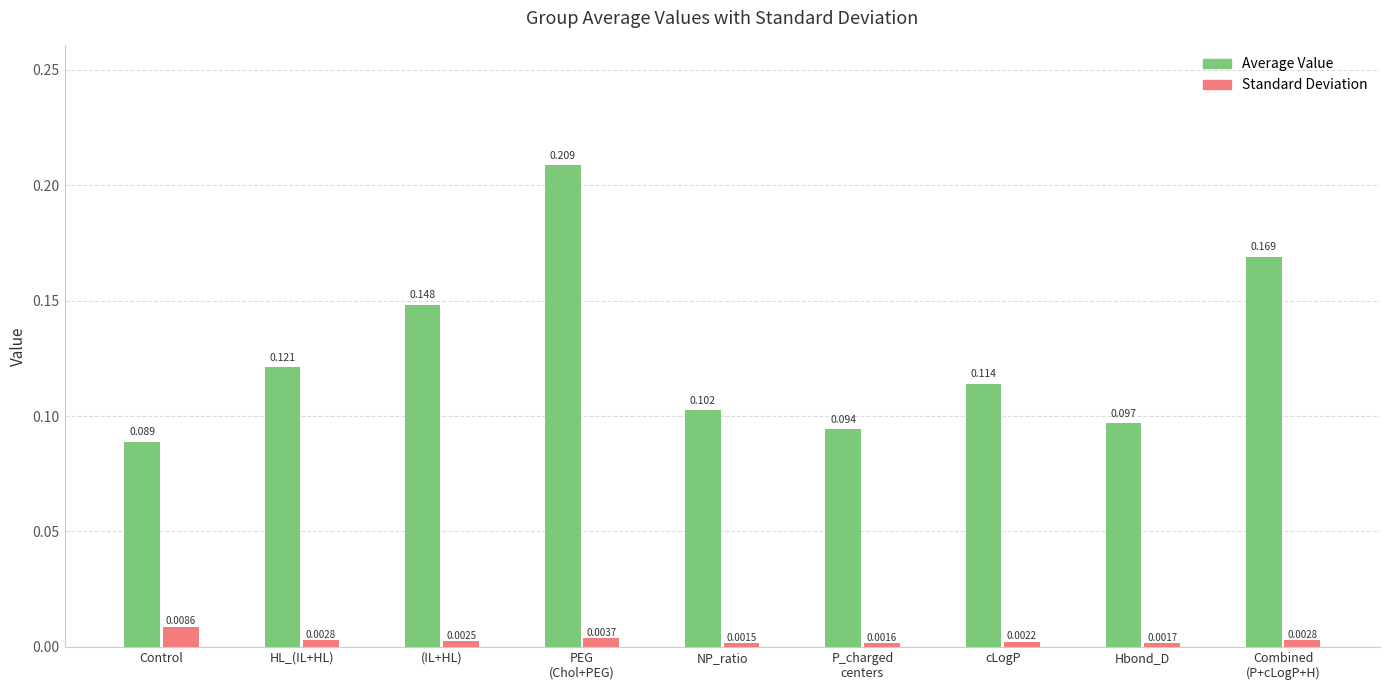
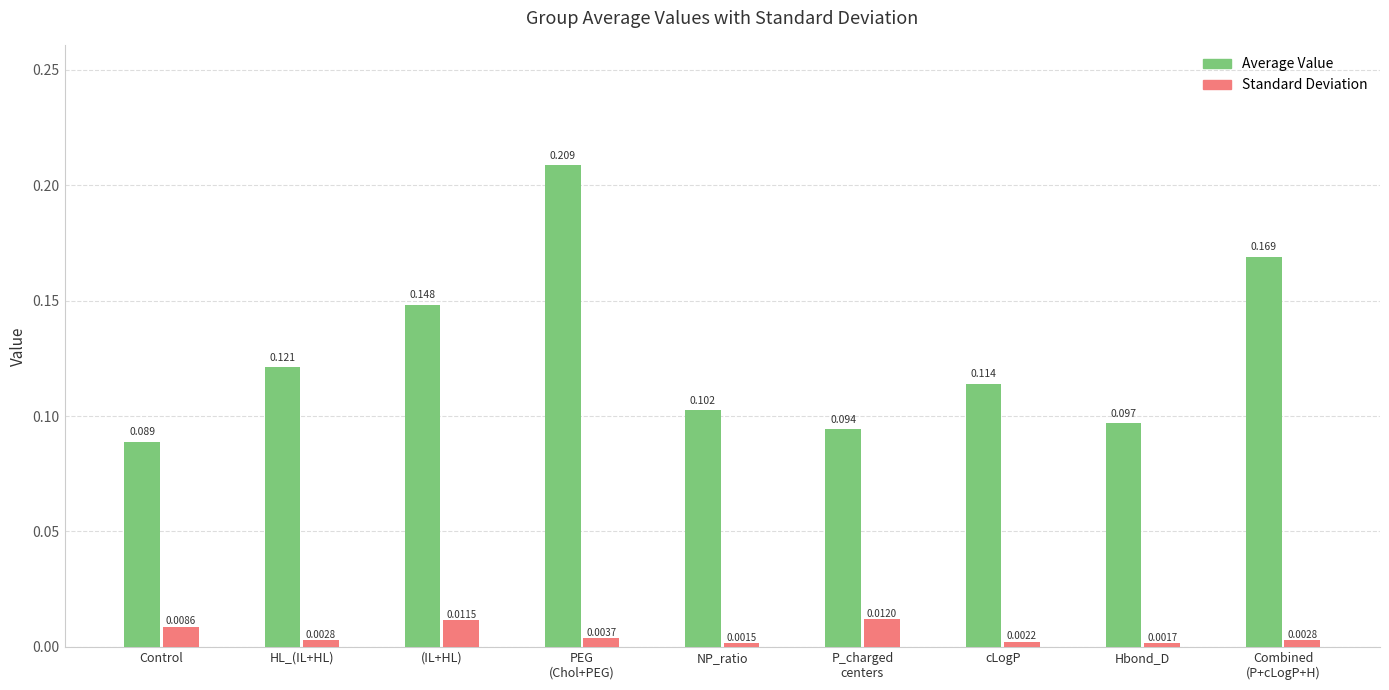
Standard Deviation, (IL+HL): 0.0025 -> 0.0115
Standard Deviation, P_charged centers: 0.0016 -> 0.0120
